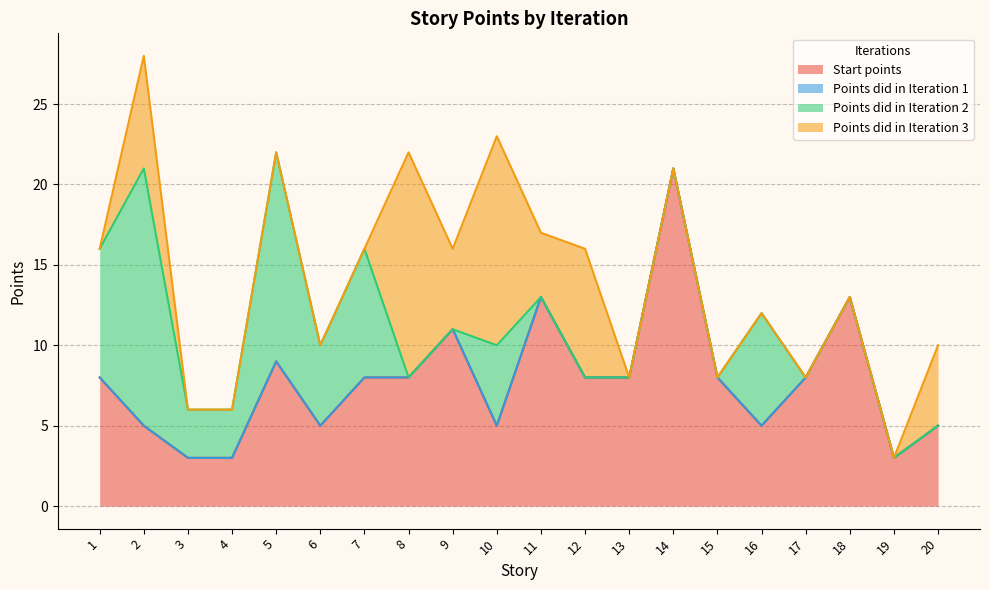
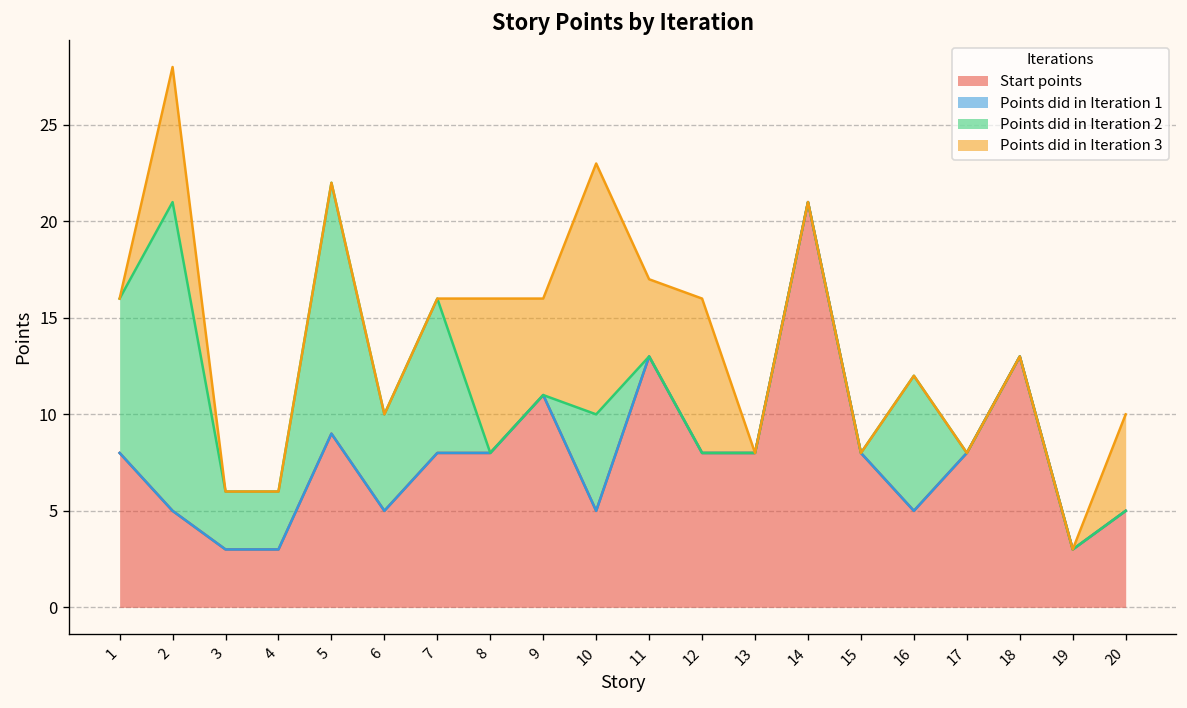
Points did in Iteration 3, 8: 14 -> 8
